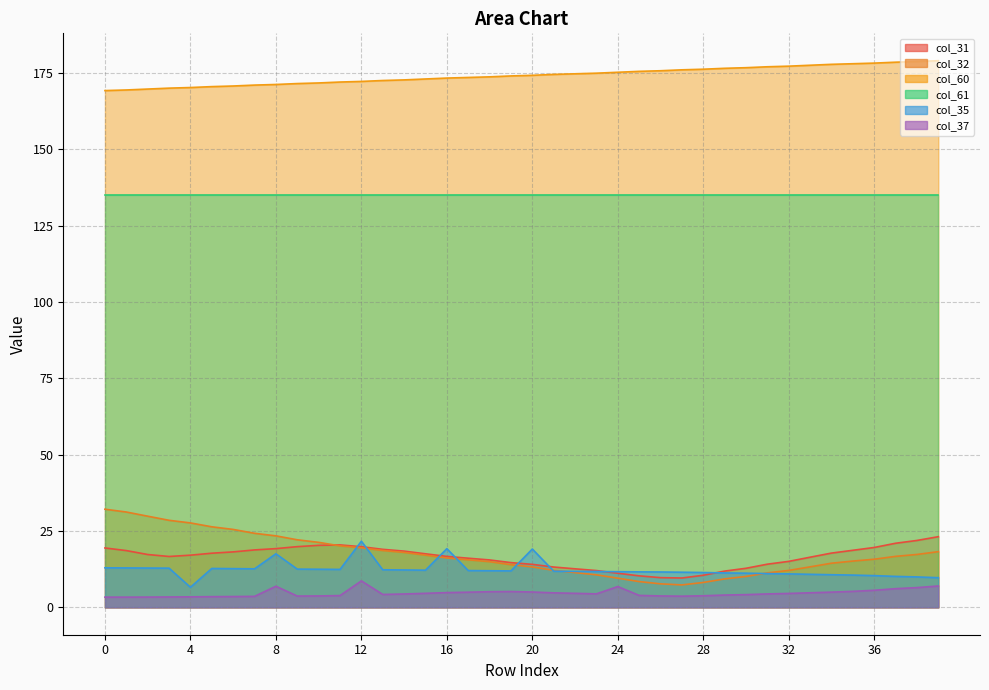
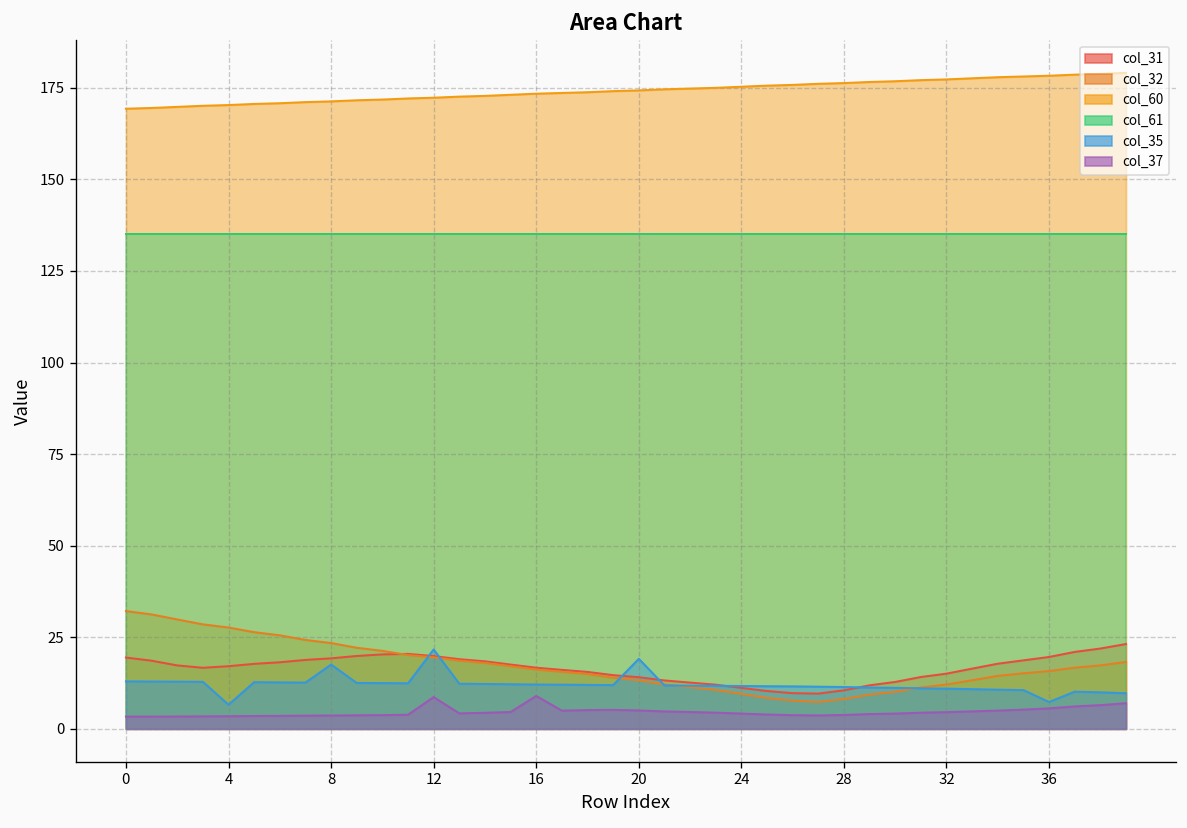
col_37, 8: 7 -> 4
col_35, 16: 19 -> 12
col_37, 16: 5 -> 9
col_37, 24: 7 -> 4
col_35, 36: 10 -> 7
